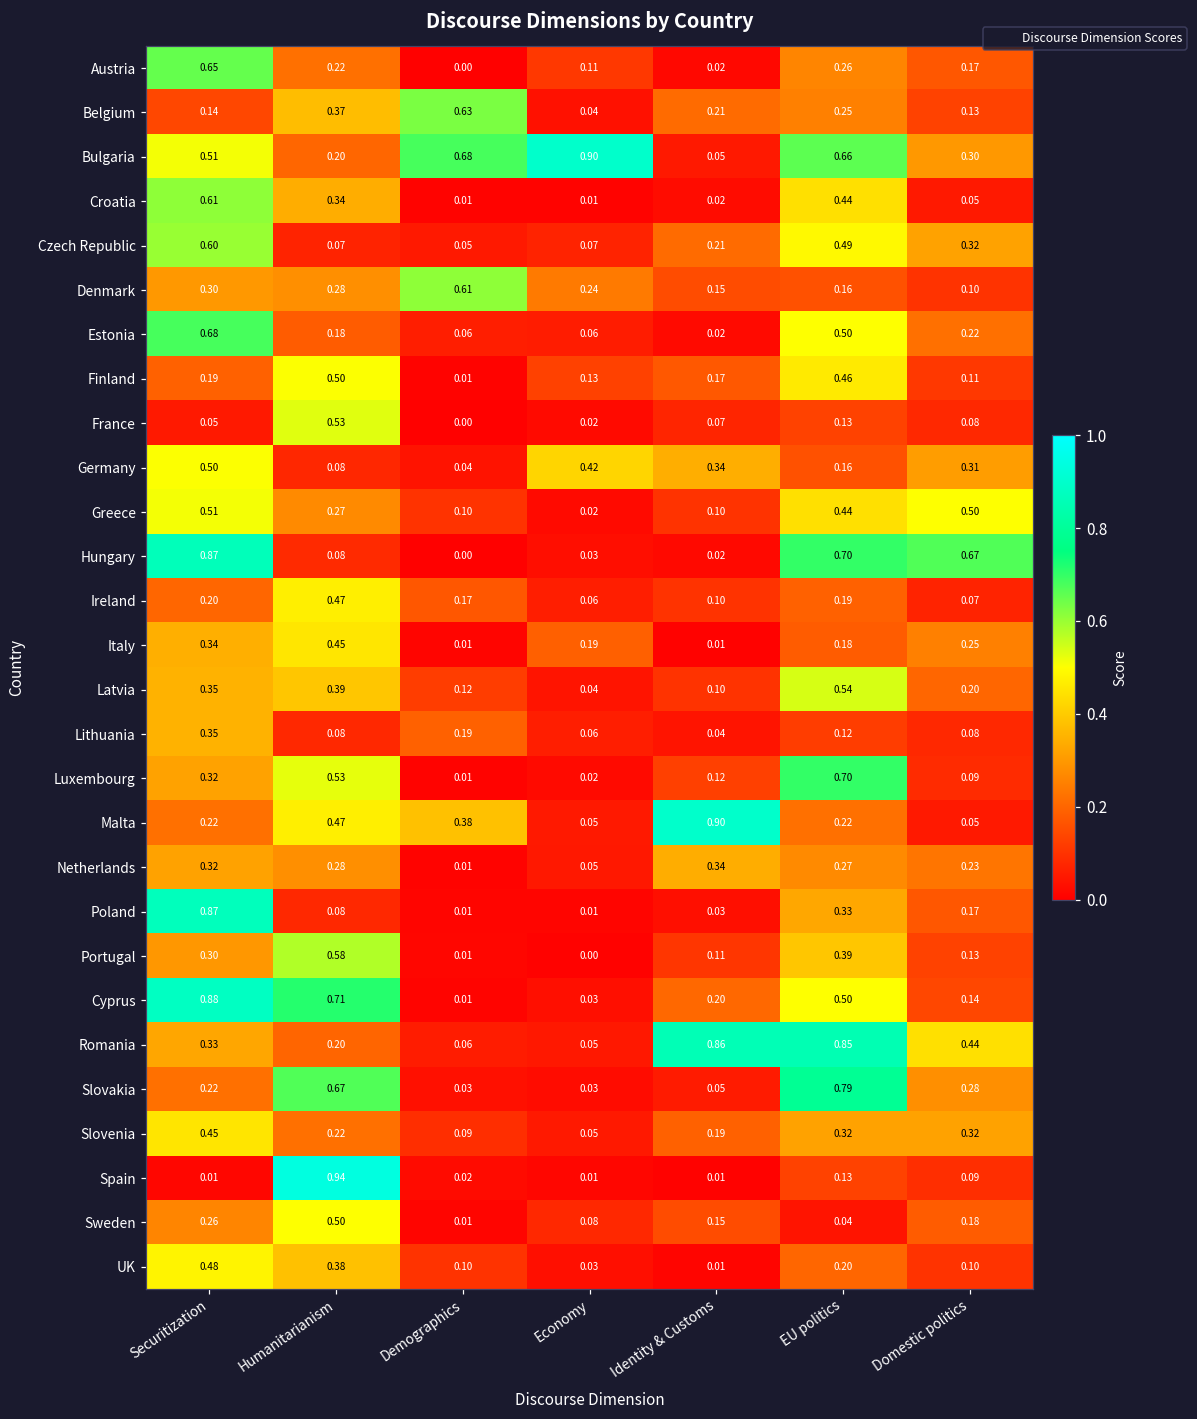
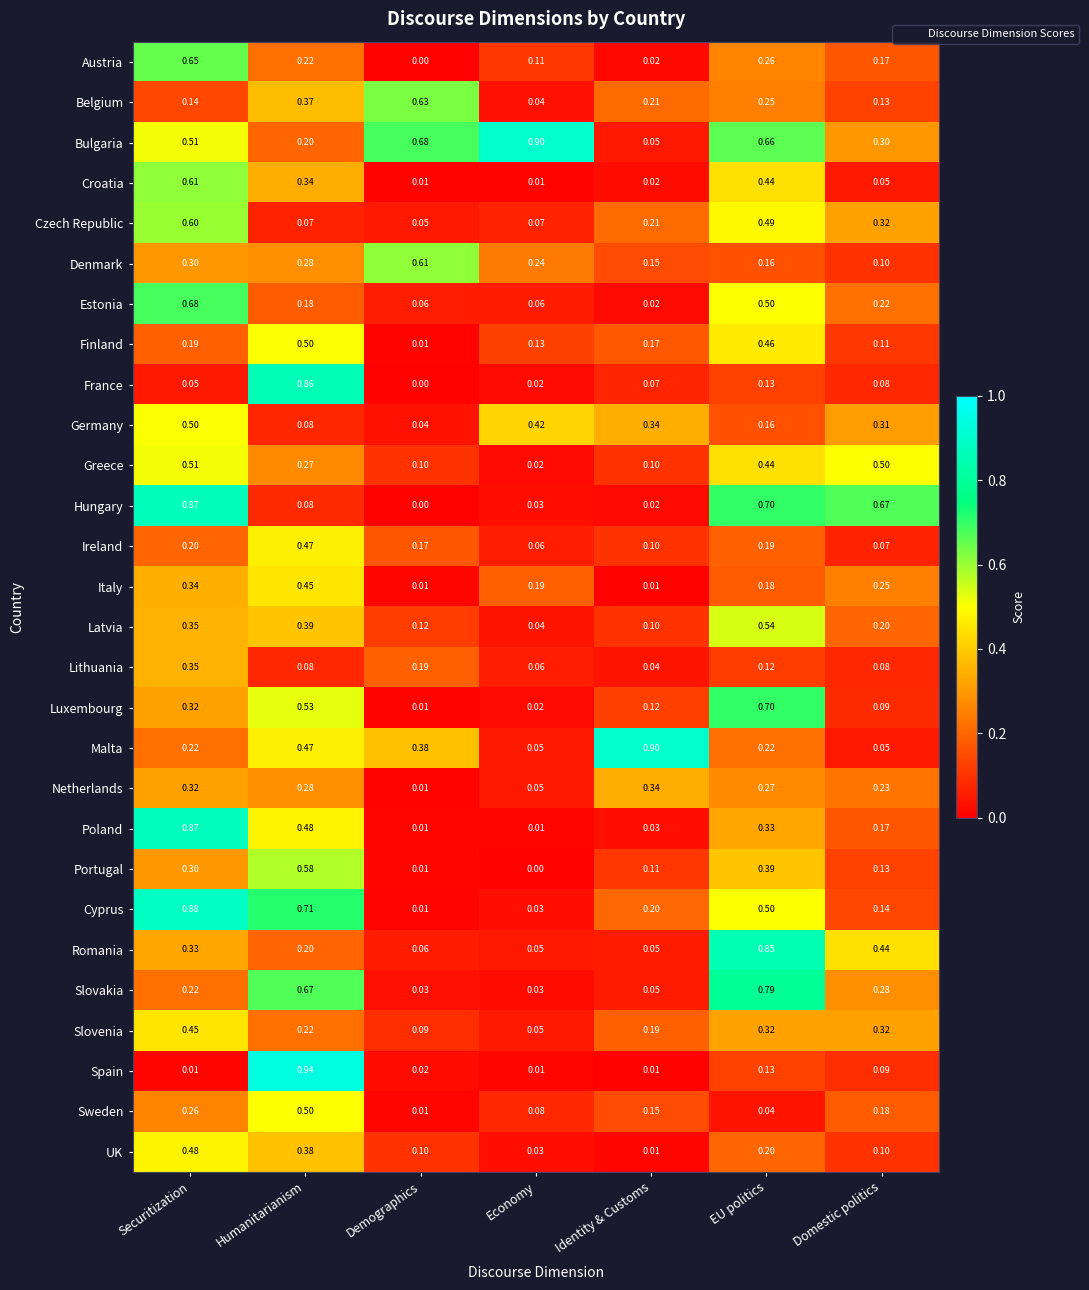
France, Humanitarianism: 0.53 -> 0.86
Poland, Humanitarianism: 0.08 -> 0.48
Romania, Identity & Customs: 0.86 -> 0.05
